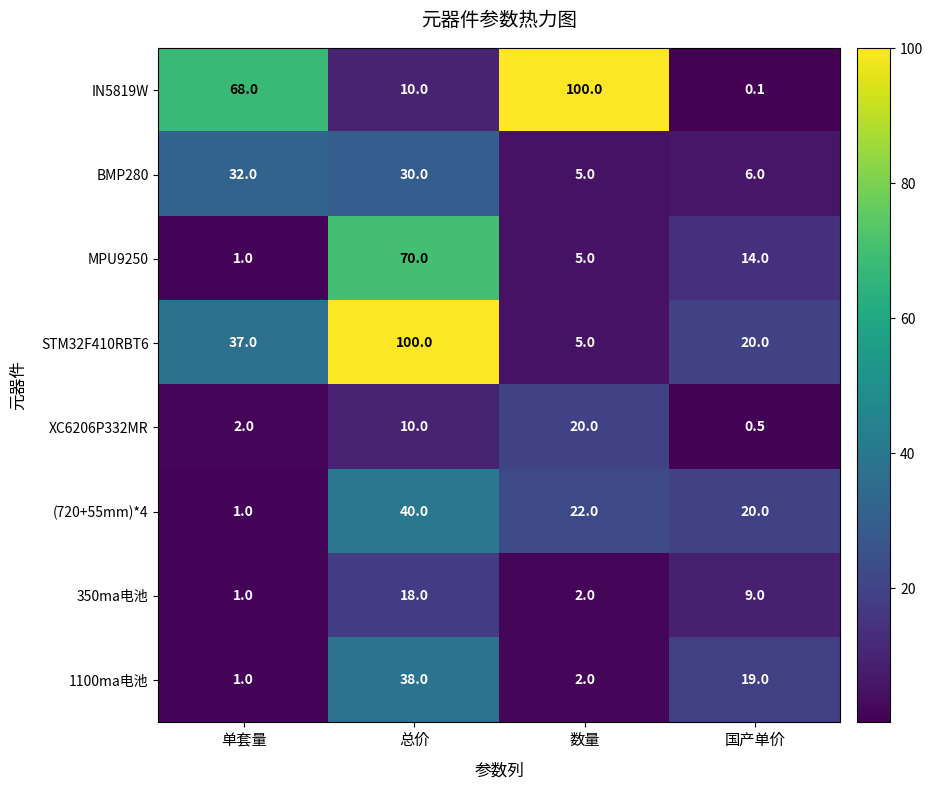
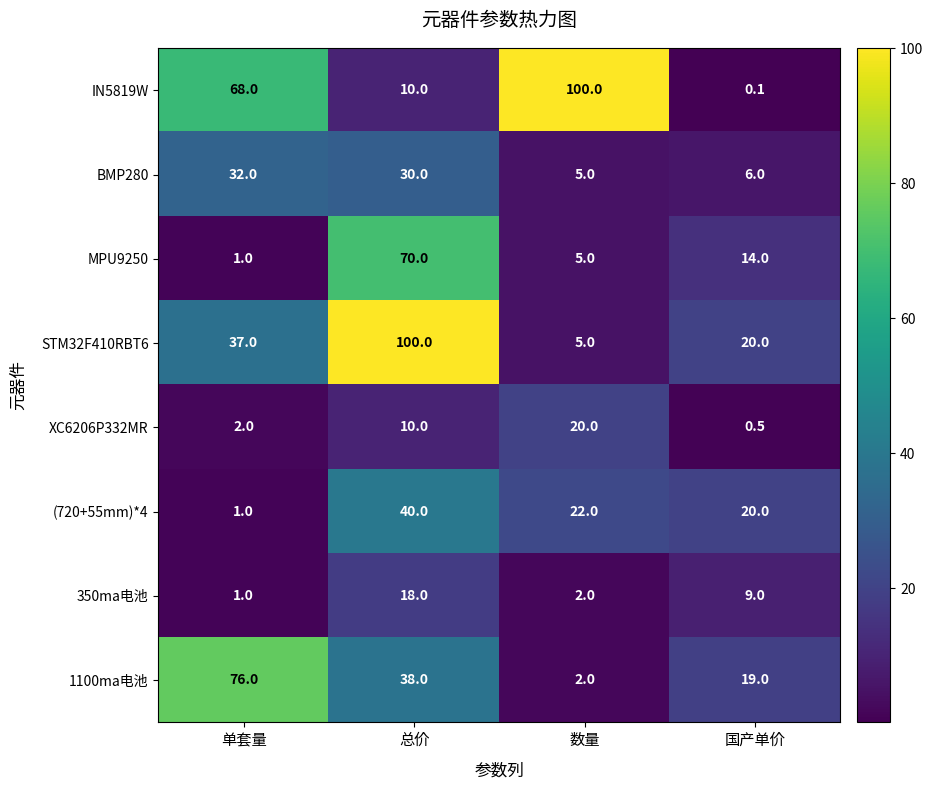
1100ma电池, 单套量: 1.0 -> 76.0
